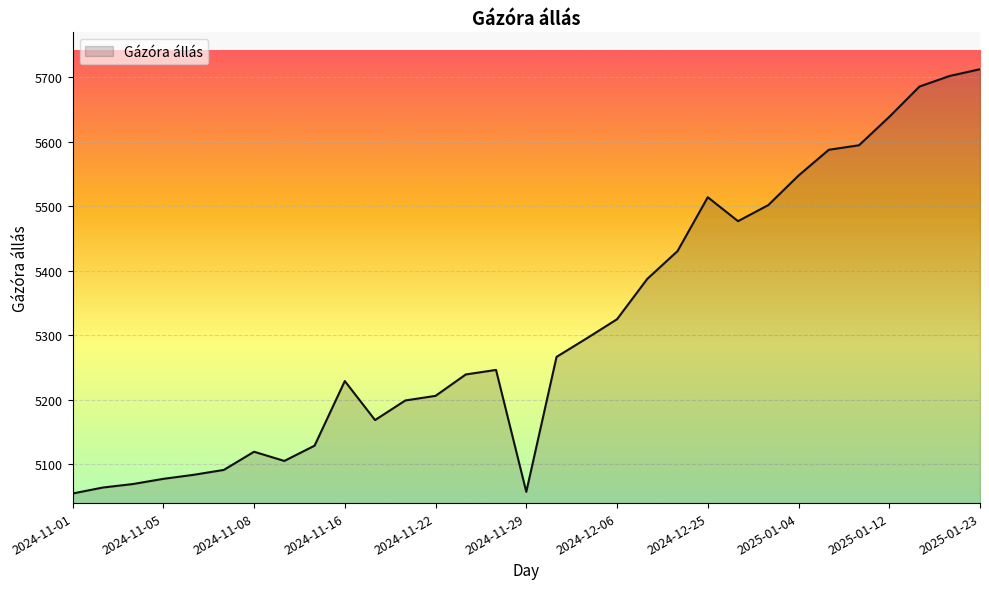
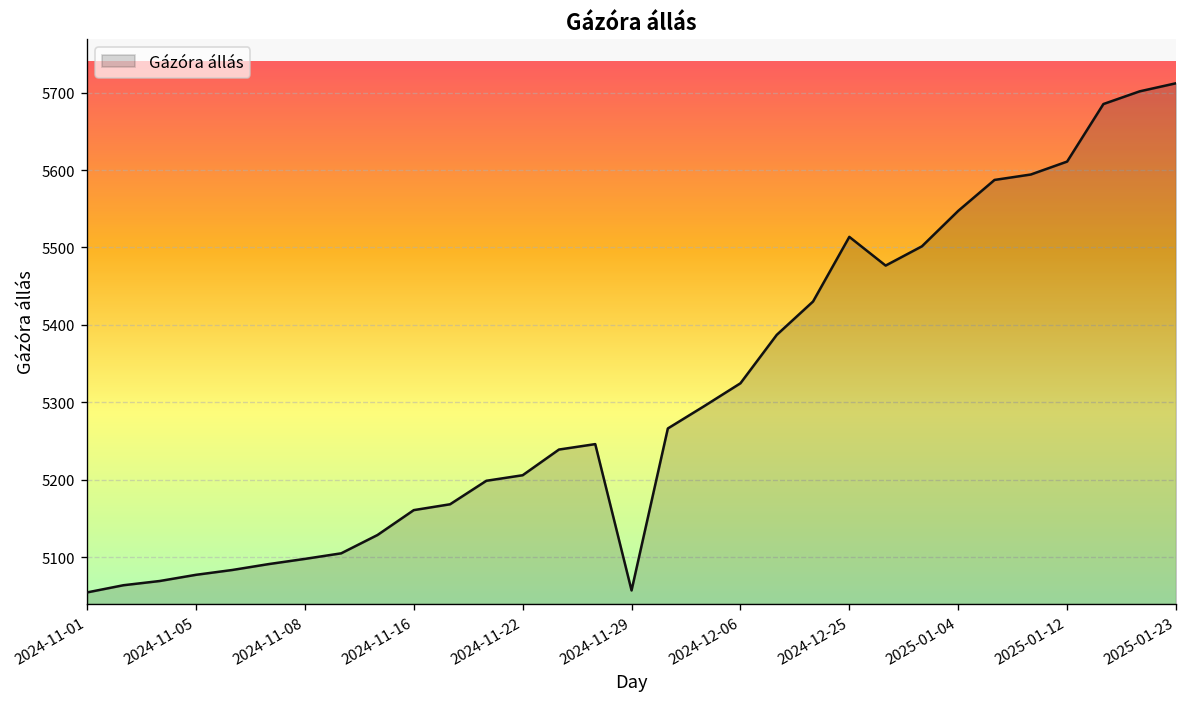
2024-11-08: 5120 -> 5100
2024-11-16: 5230 -> 5160
2025-01-12: 5640 -> 5610
